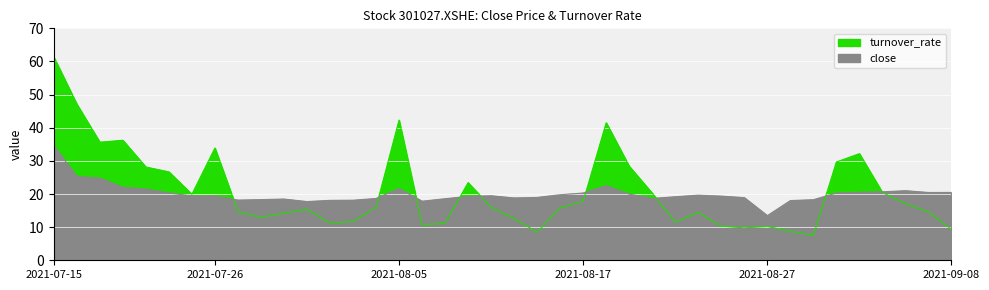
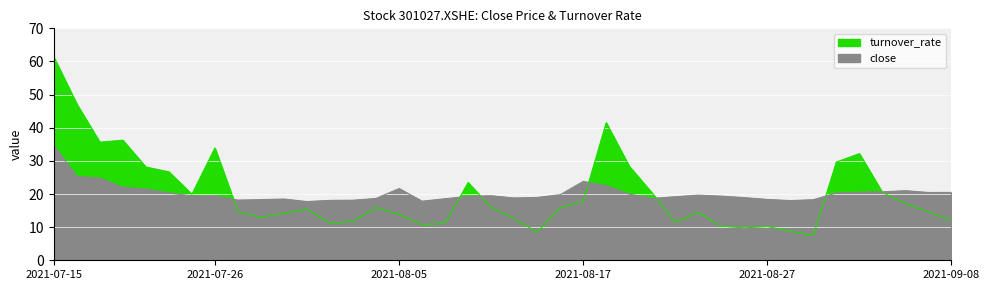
turnover_rate, 2021-08-05: 42 -> 14
close, 2021-08-17: 20 -> 24
close, 2021-08-27: 13 -> 18
turnover_rate, 2021-09-08: 9 -> 12
